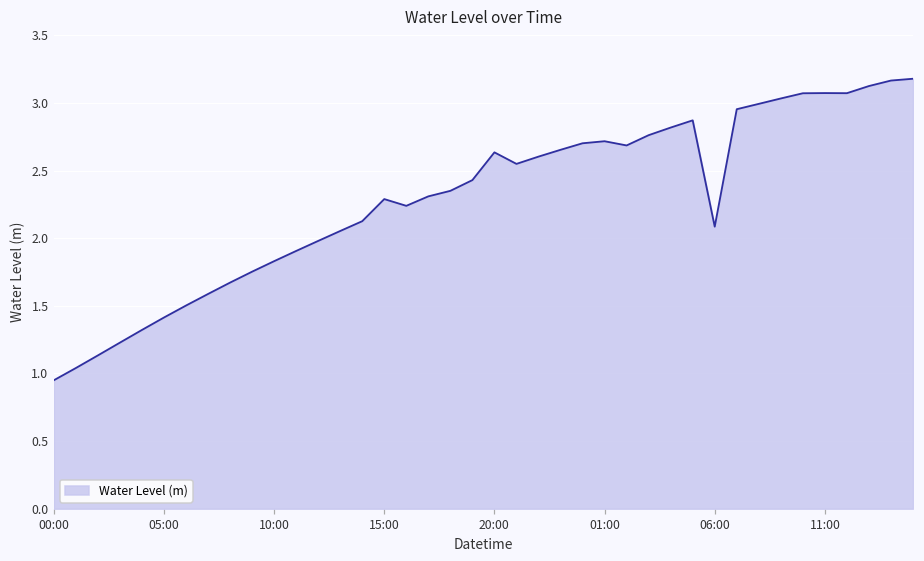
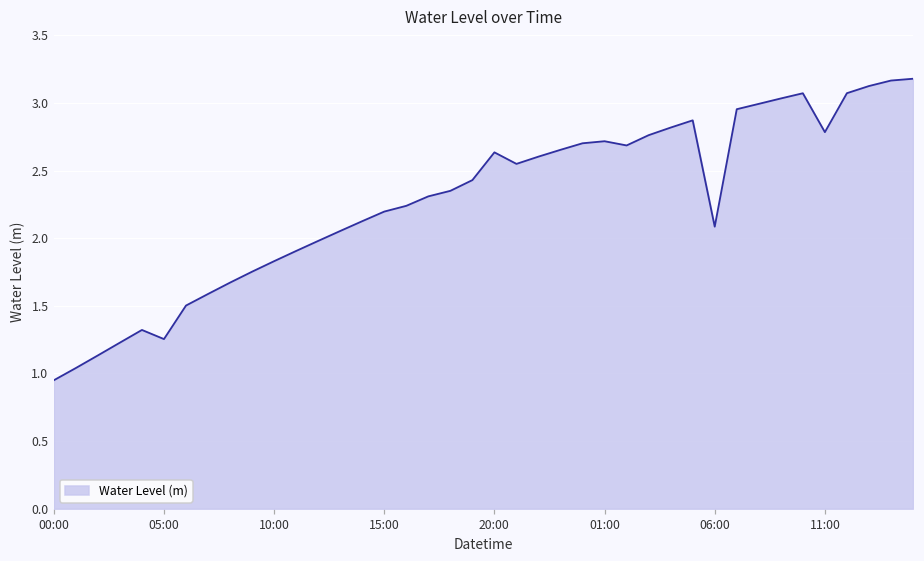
05:00: 1.41 -> 1.25
15:00: 2.29 -> 2.20
11:00: 3.07 -> 2.78
